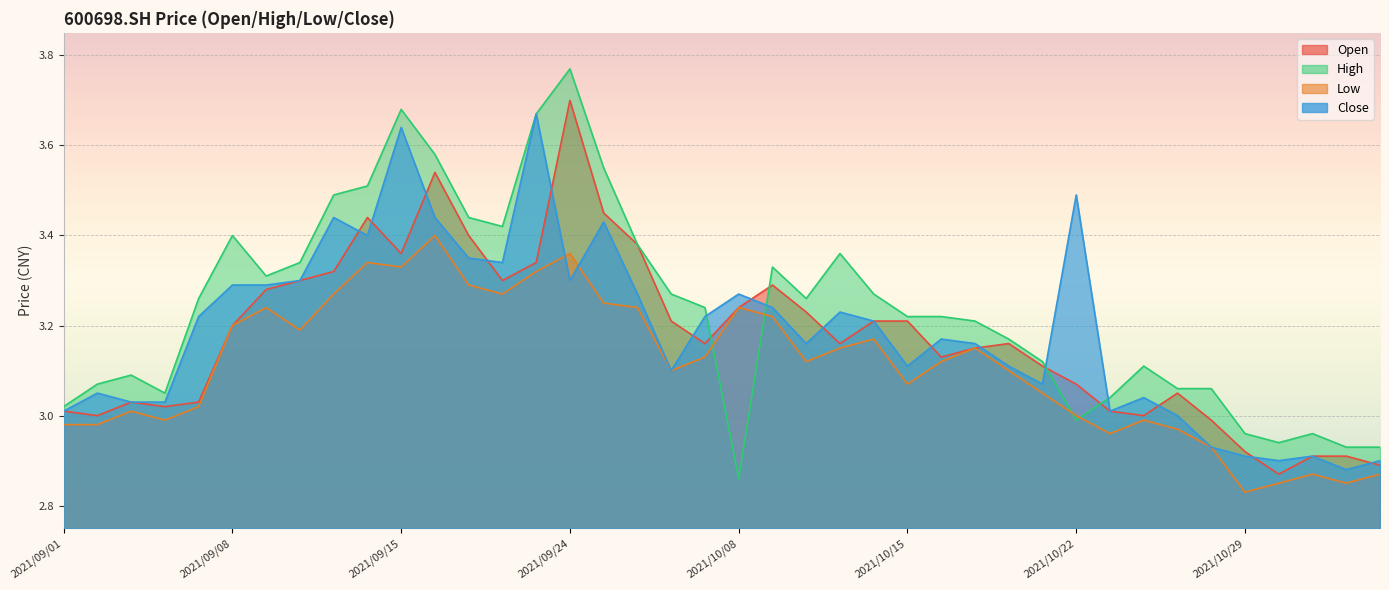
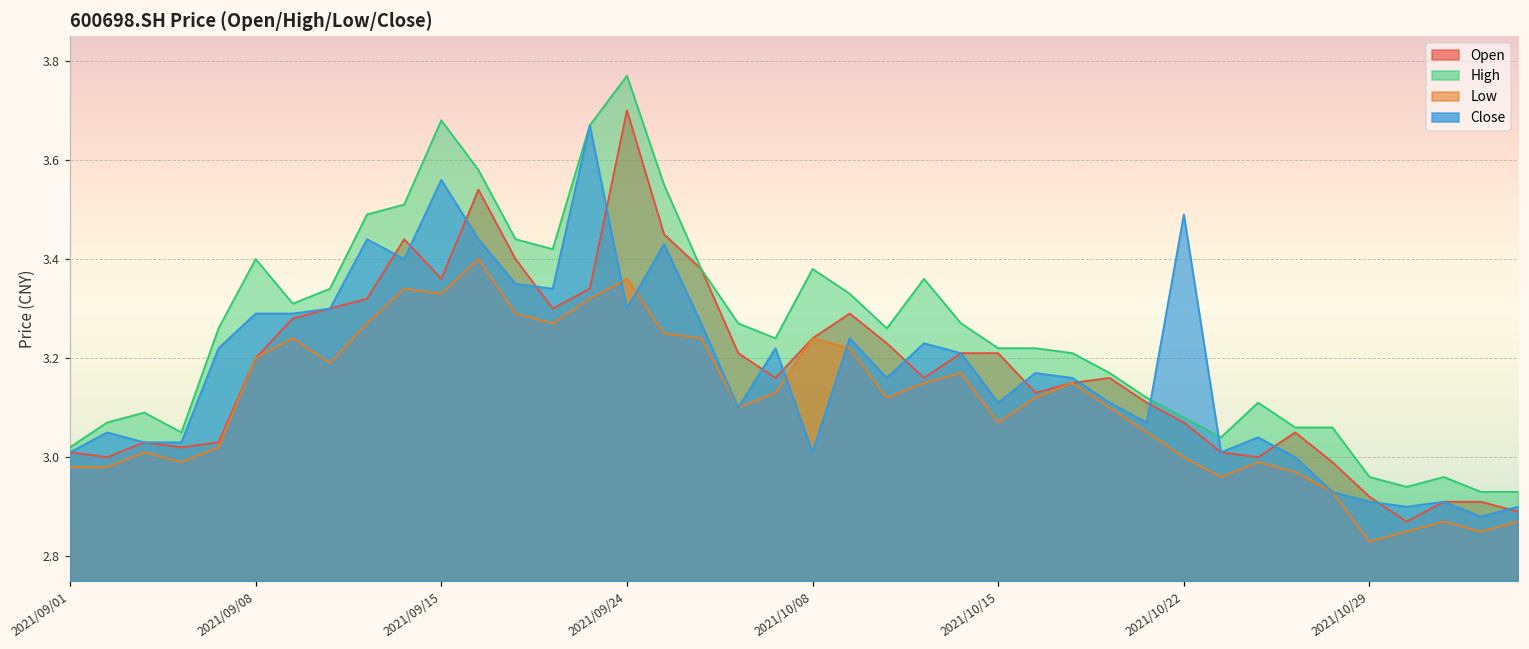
Close, 2021/09/15: 3.64 -> 3.56
High, 2021/10/08: 2.86 -> 3.38
Close, 2021/10/08: 3.27 -> 3.01
High, 2021/10/22: 2.99 -> 3.08
